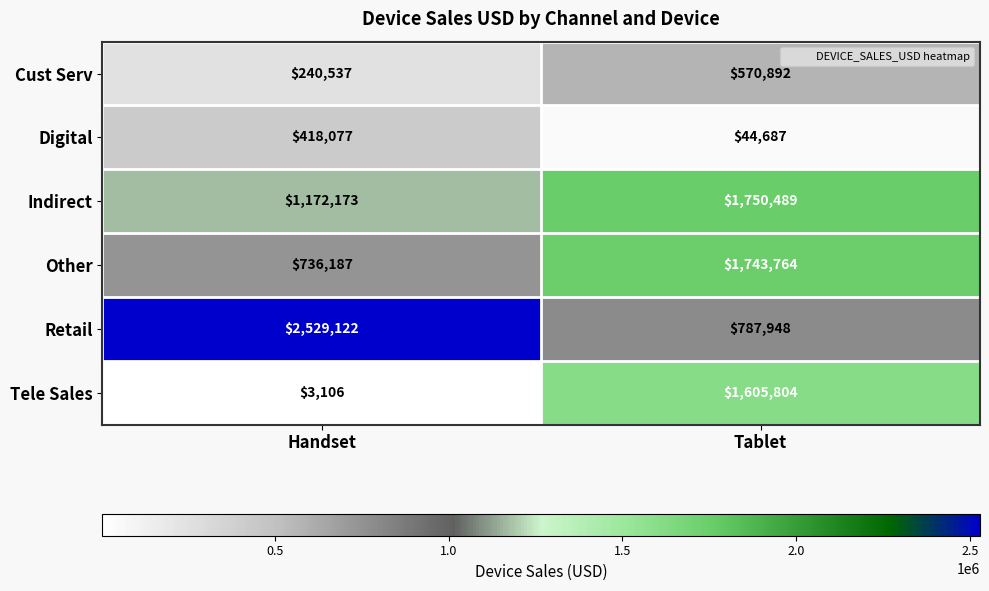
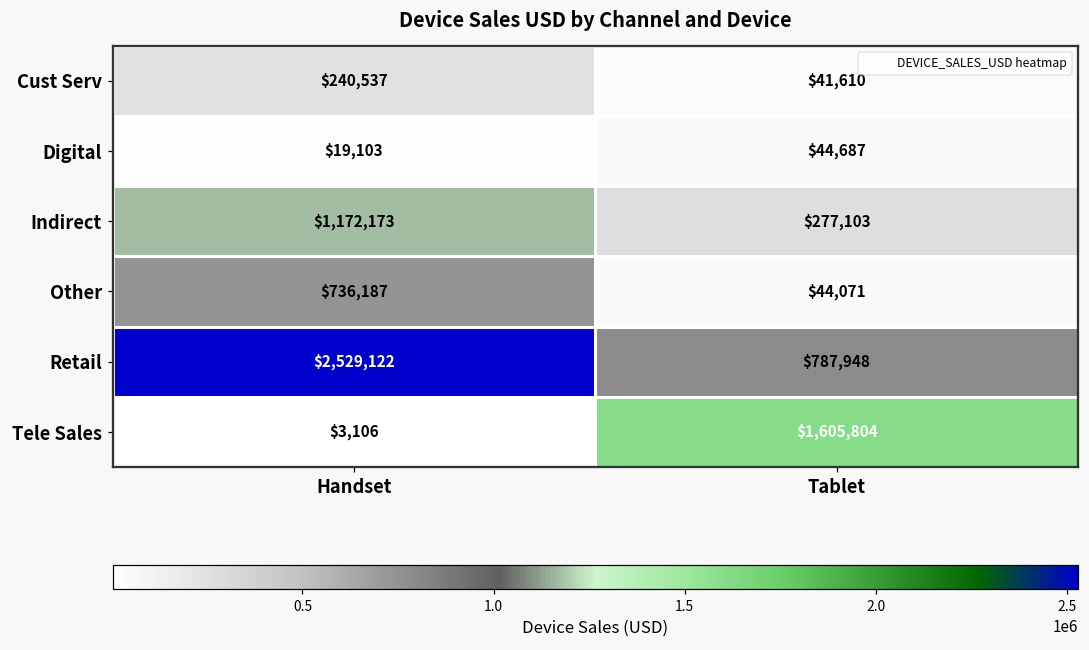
Cust Serv, Tablet: $570,892 -> $41,610
Digital, Handset: $418,077 -> $19,103
Indirect, Tablet: $1,750,489 -> $277,103
Other, Tablet: $1,743,764 -> $44,071
